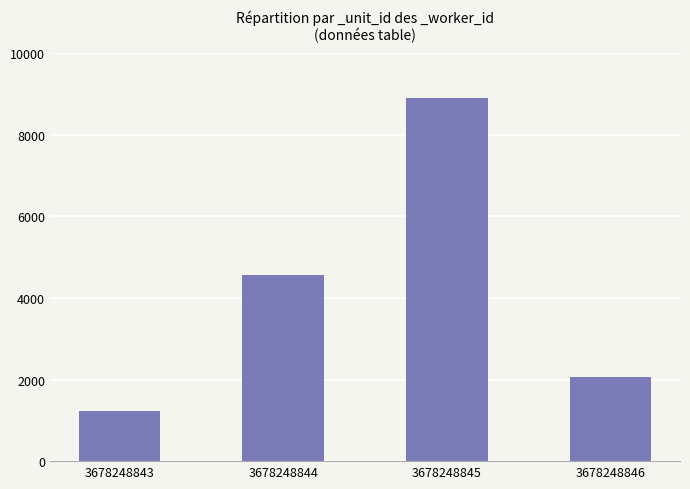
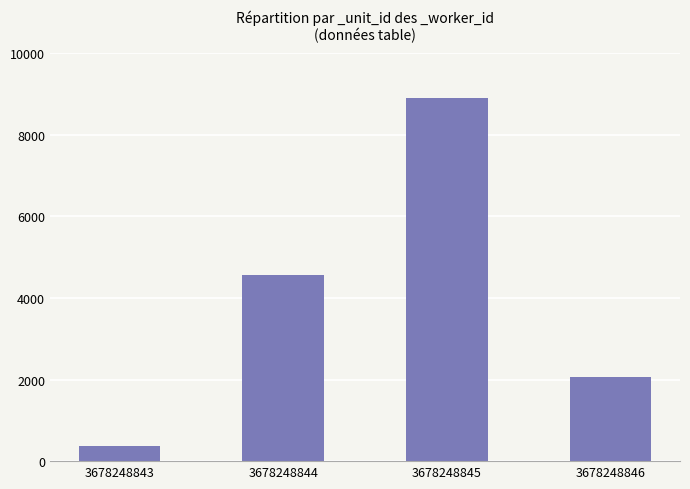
3678248843: 1200 -> 400
